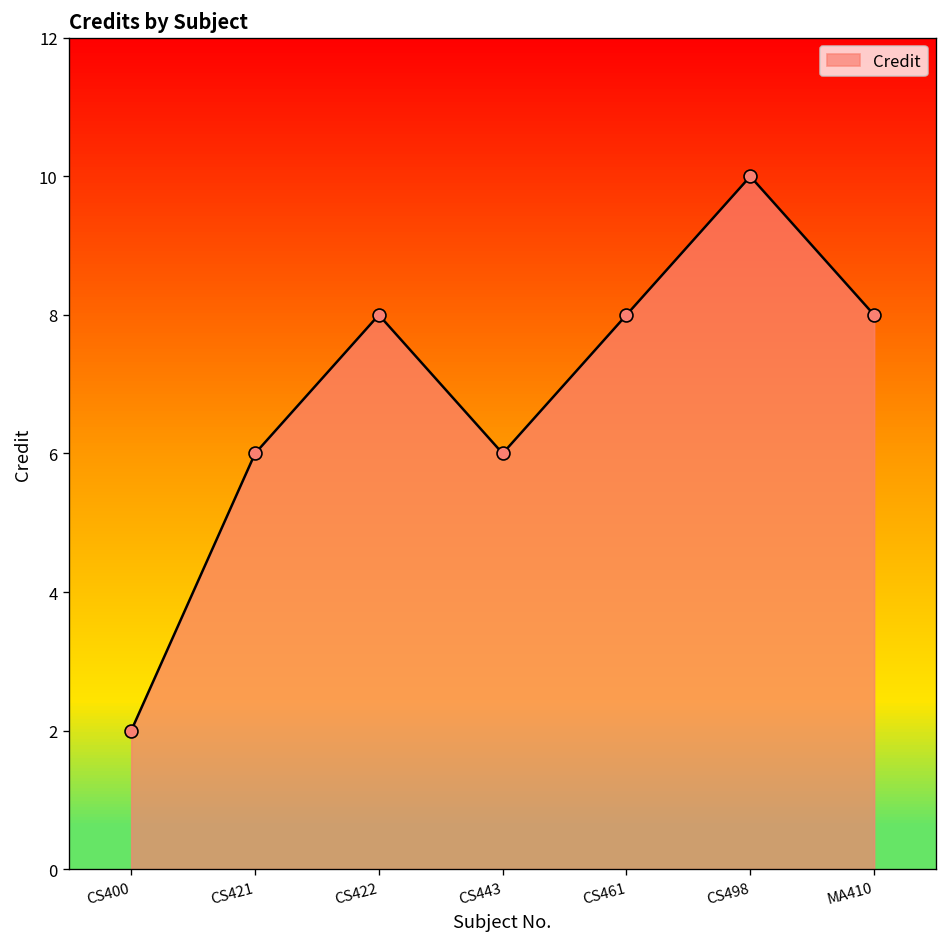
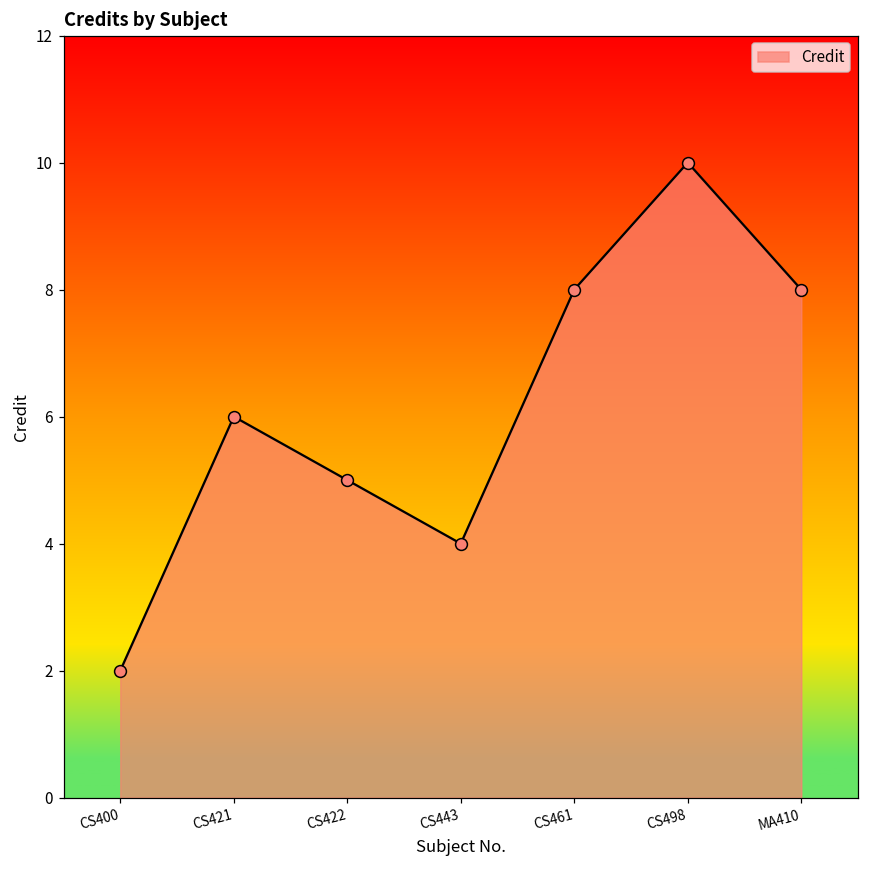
CS422: 8 -> 5
CS443: 6 -> 4
